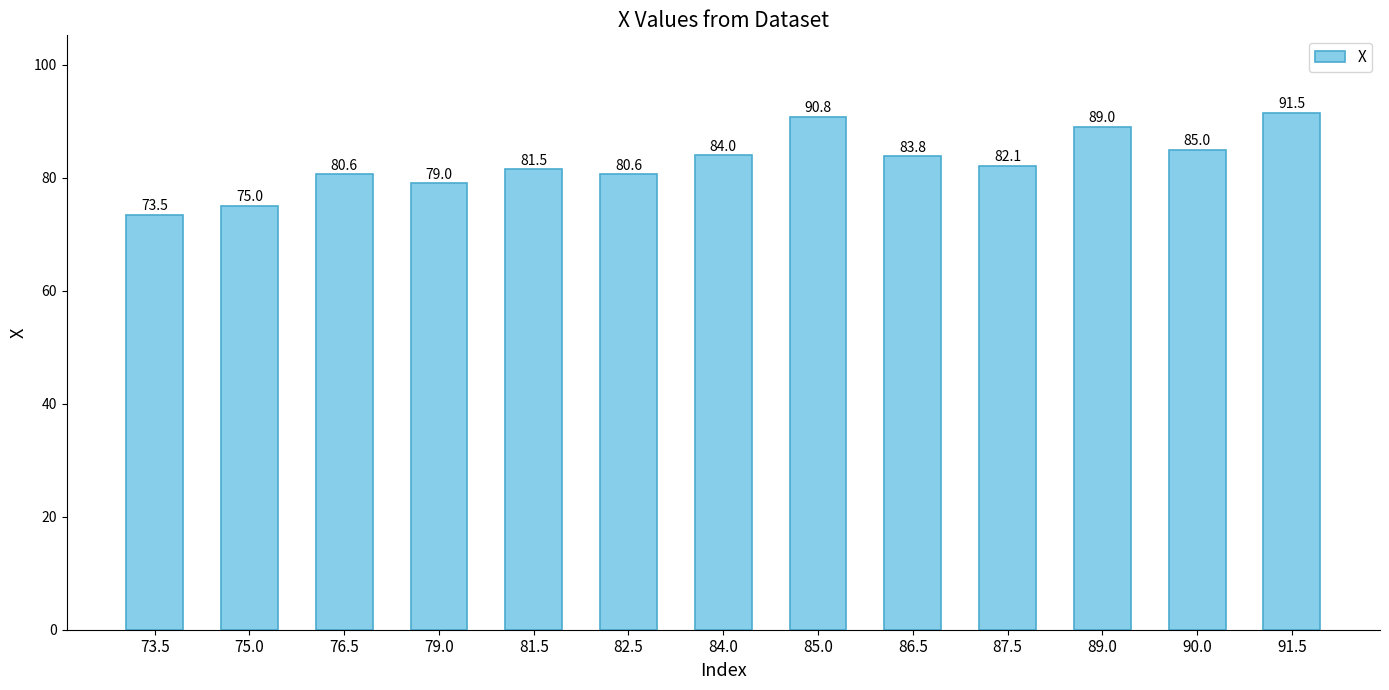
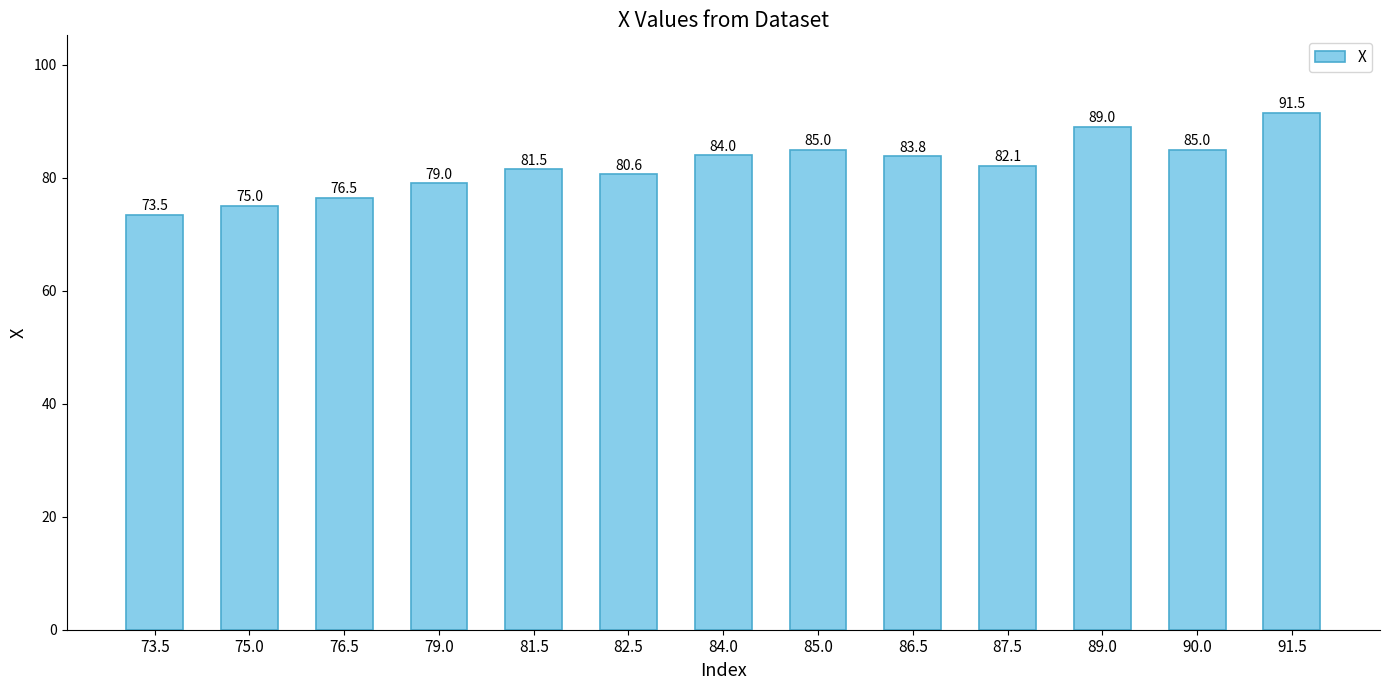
76.5: 80.6 -> 76.5
85.0: 90.8 -> 85.0
